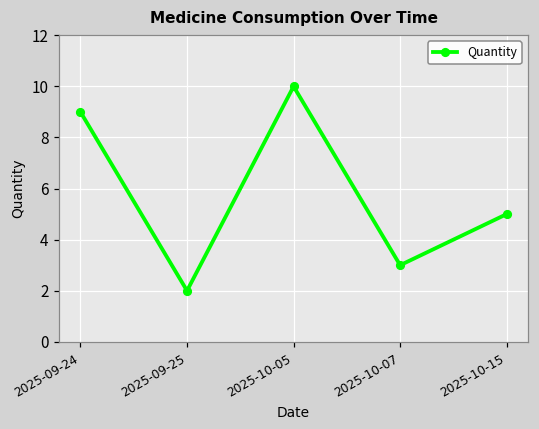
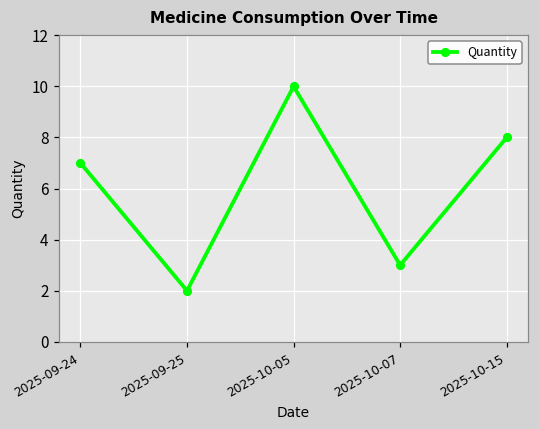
2025-09-24: 9 -> 7
2025-10-15: 5 -> 8
